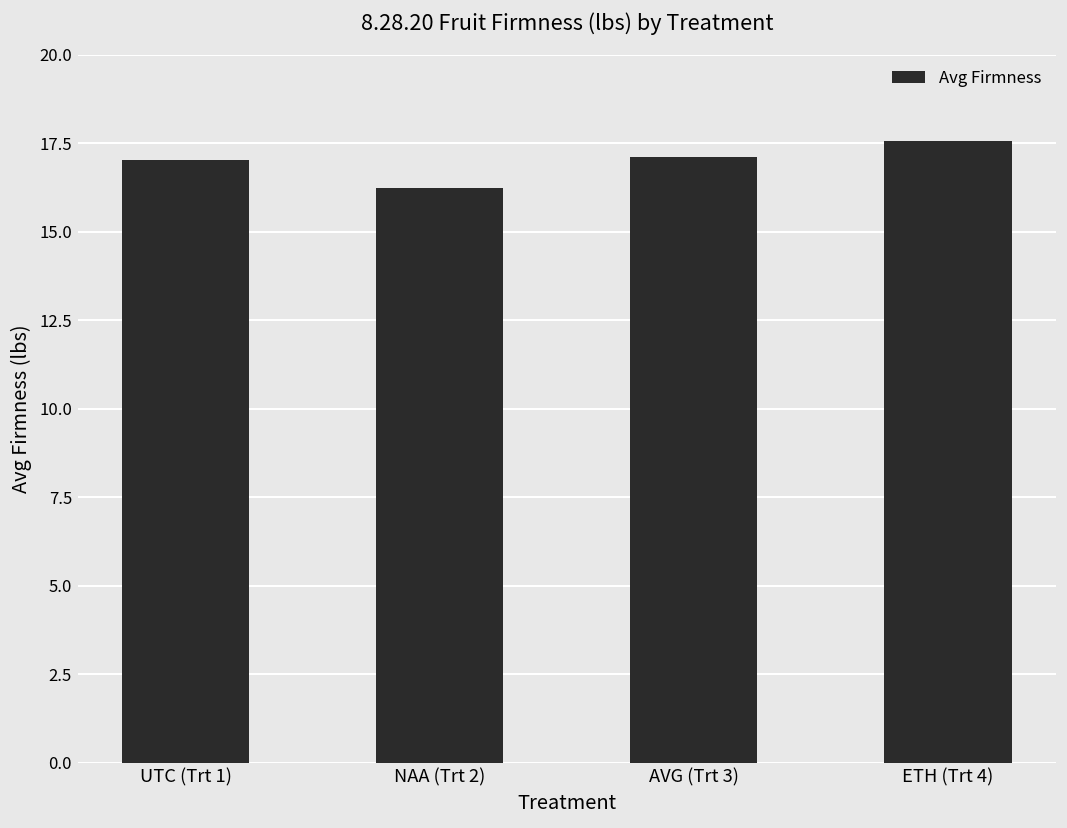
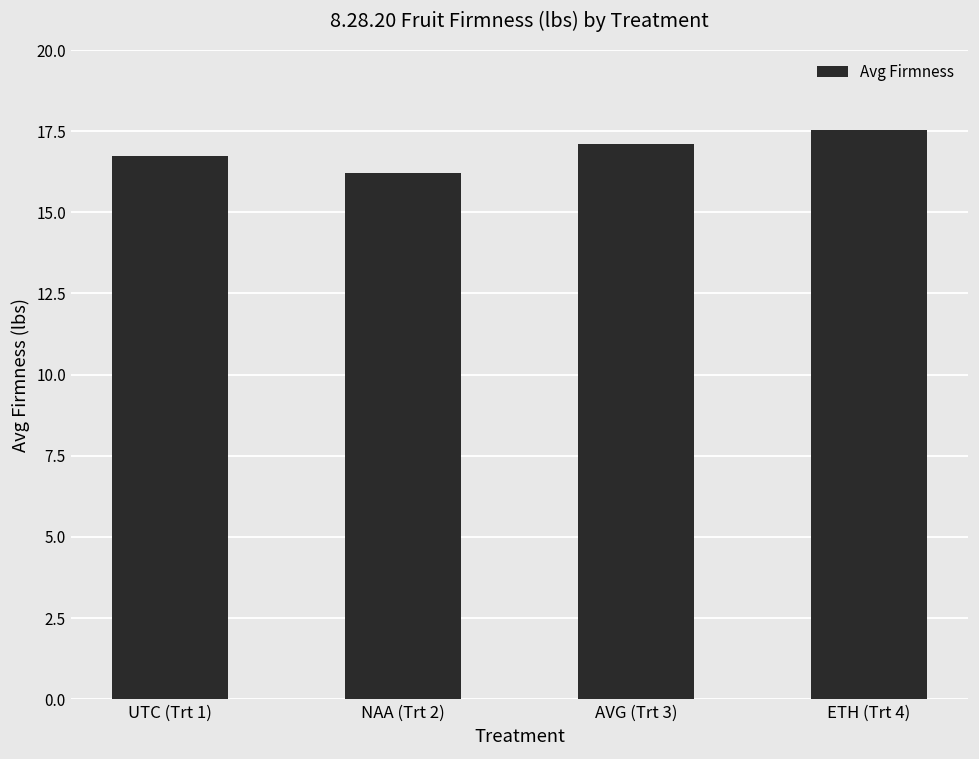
UTC (Trt 1): 17.0 -> 16.7
